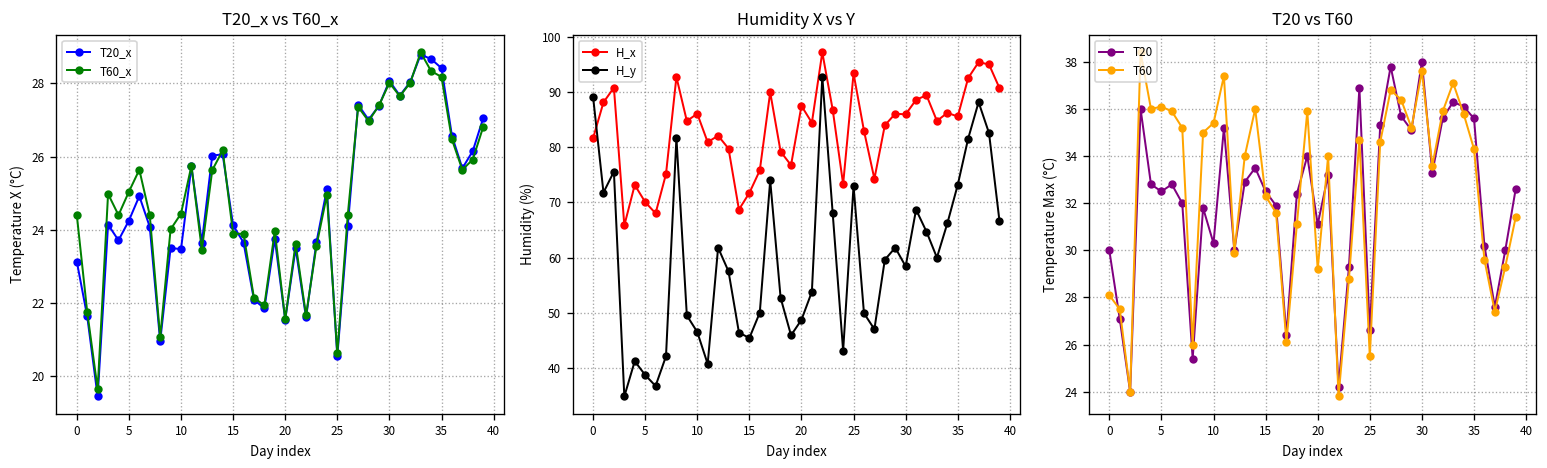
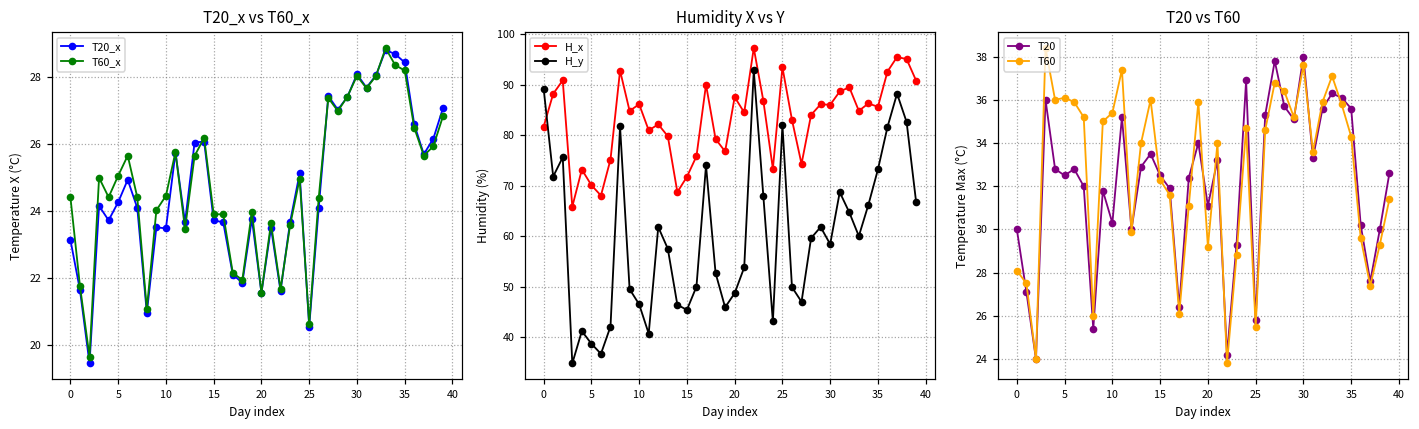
T20_x vs T60_x, T20_x, 15: 24.1 -> 23.7
Humidity X vs Y, H_y, 25: 73 -> 82
T20 vs T60, T20, 25: 26.6 -> 25.8
